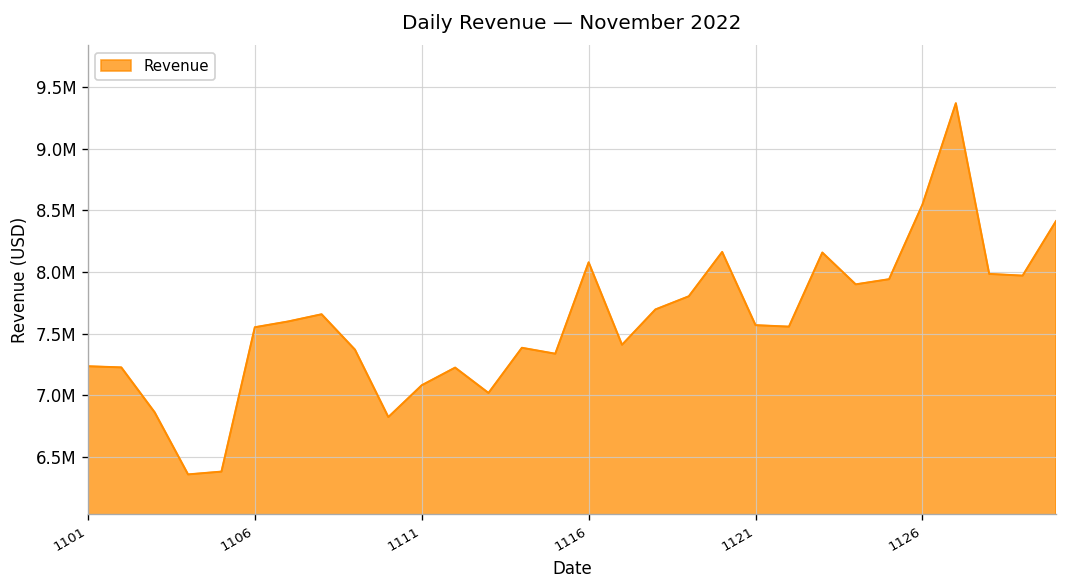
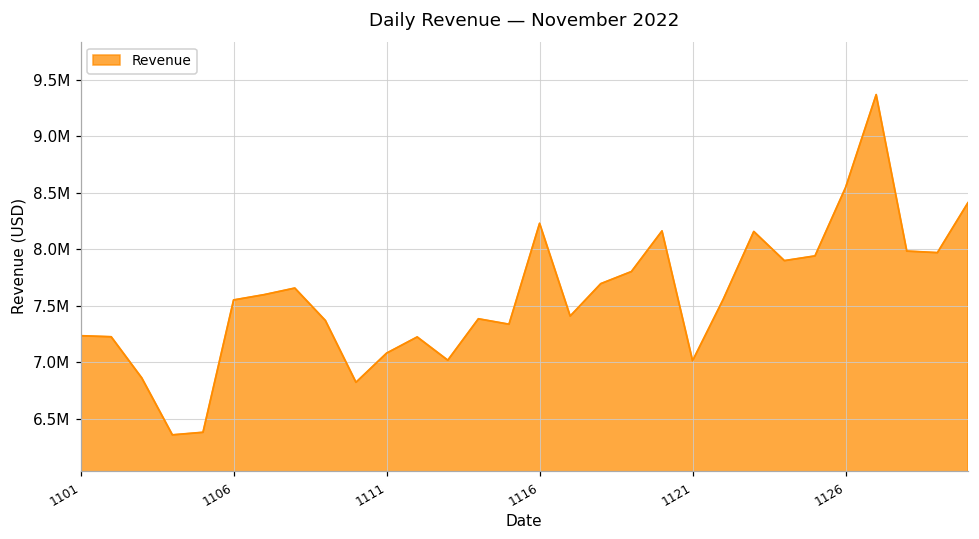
1116: 8080000 -> 8230000
1121: 7570000 -> 7010000
